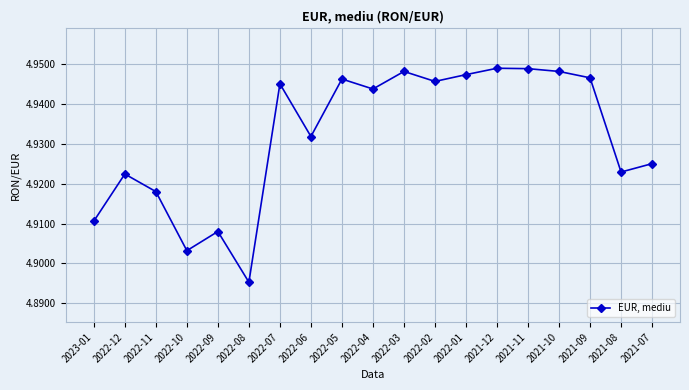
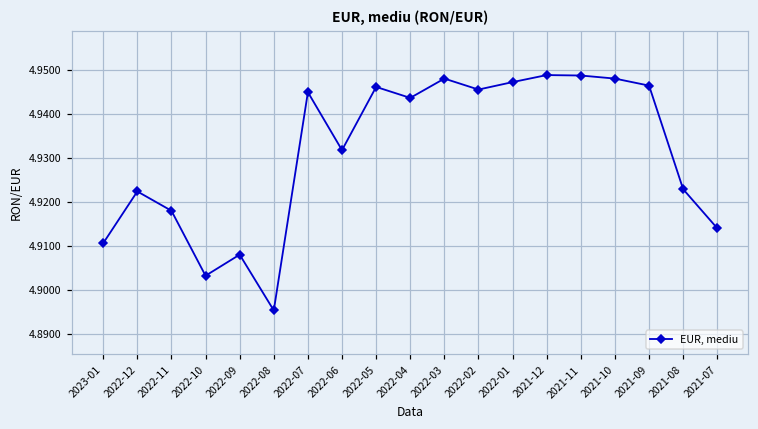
2021-07: 4.925 -> 4.914
